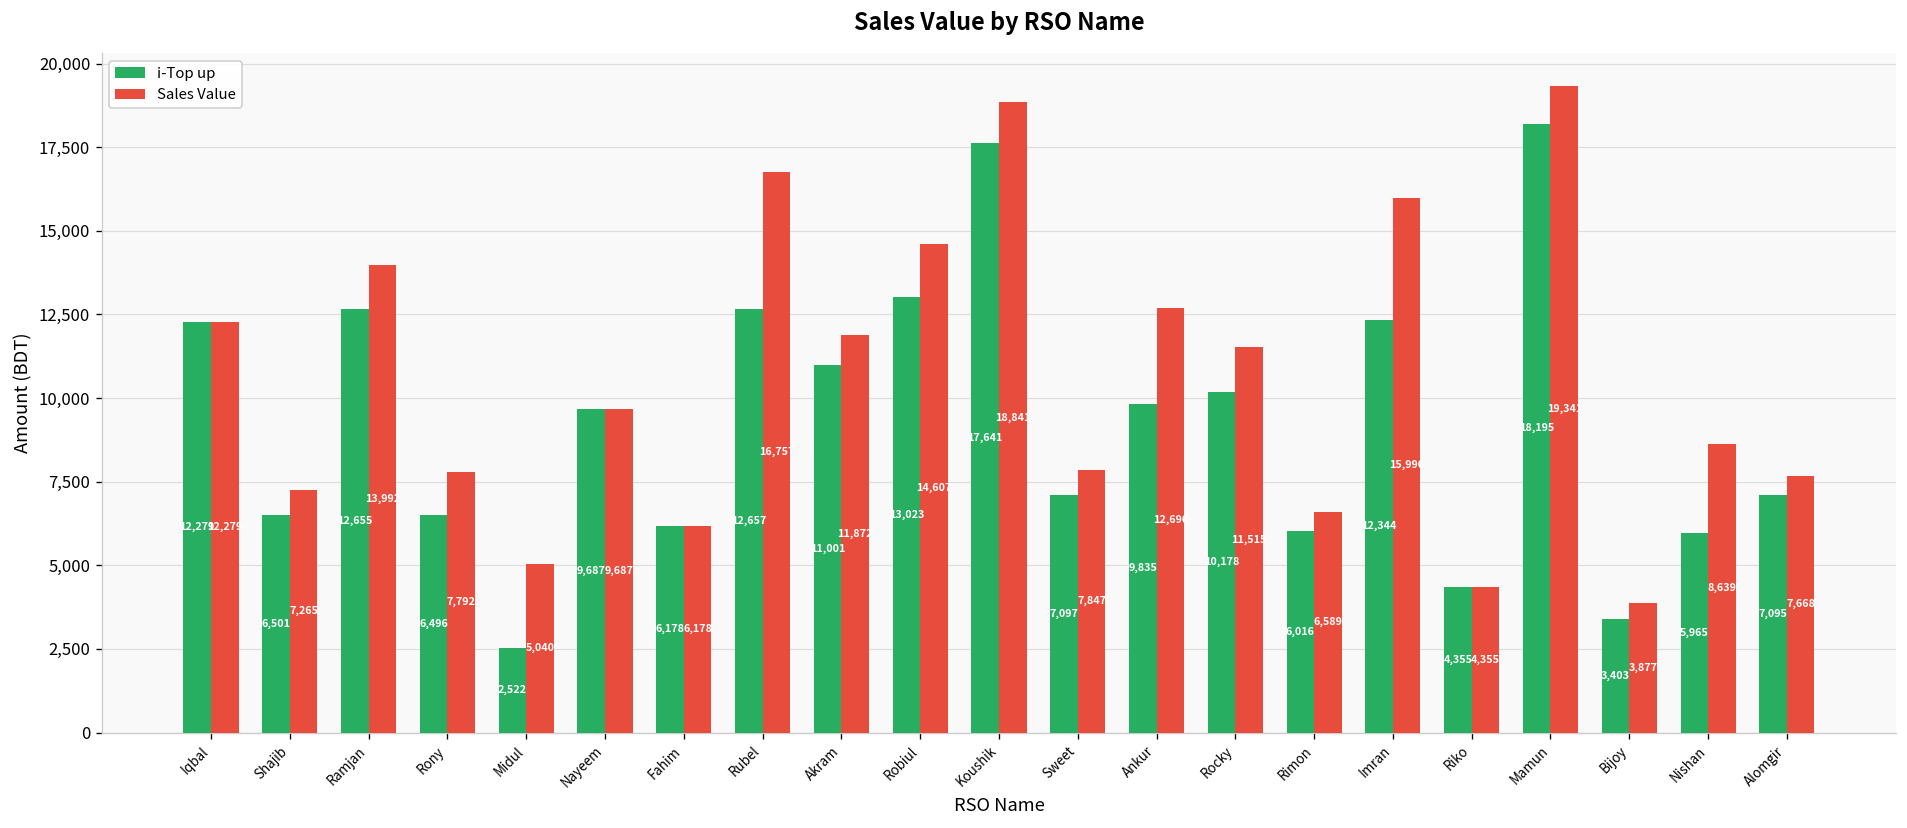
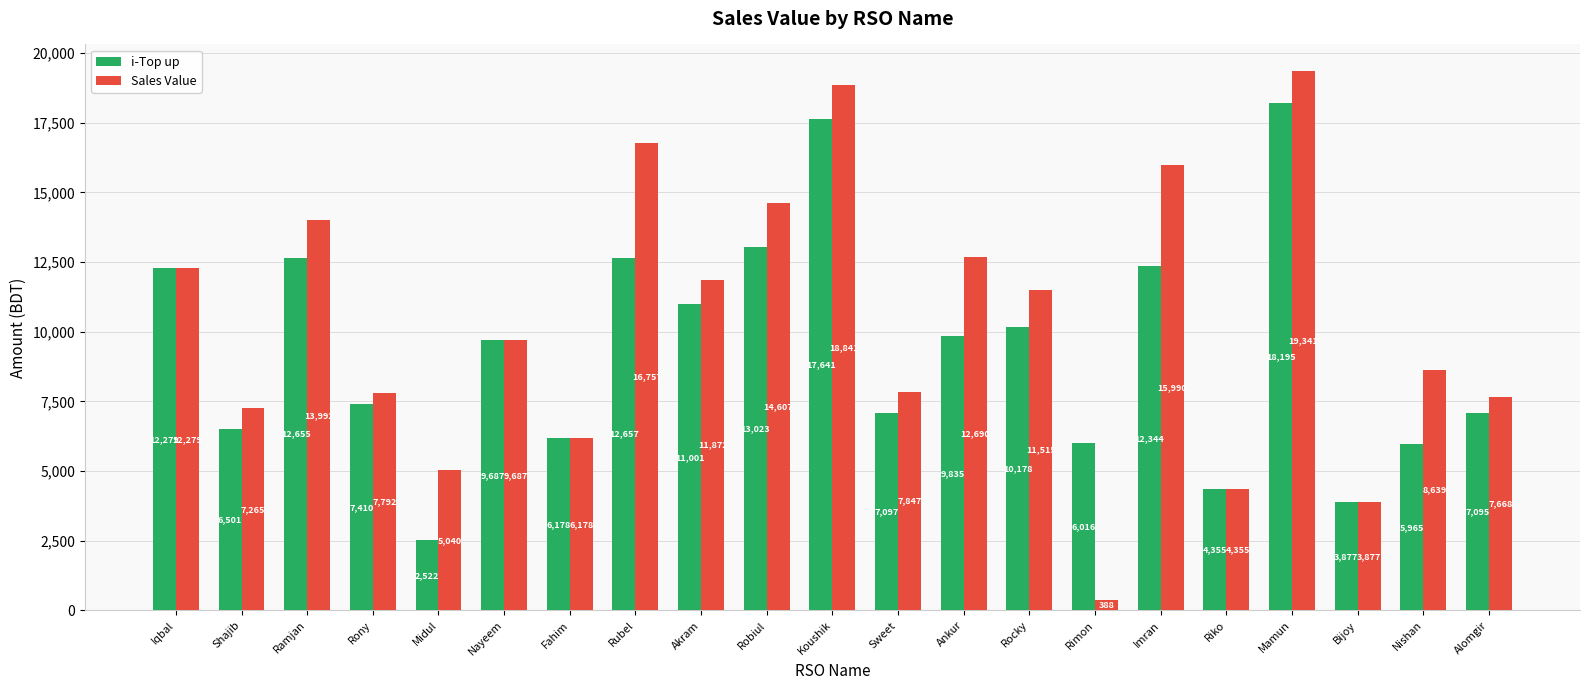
i-Top up, Rony: 6,496 -> 7,410
Sales Value, Rimon: 6,589 -> 388
i-Top up, Bijoy: 3,403 -> 3,877
